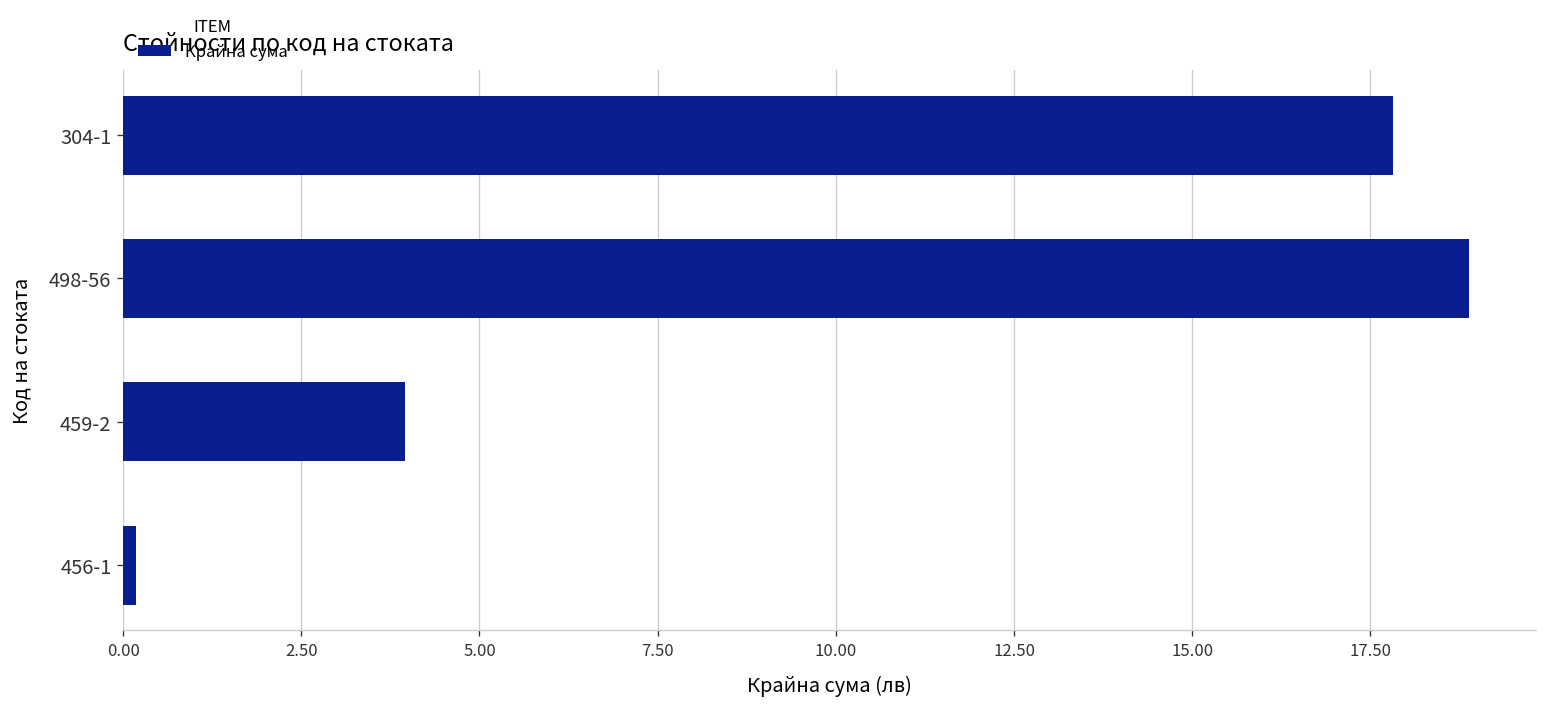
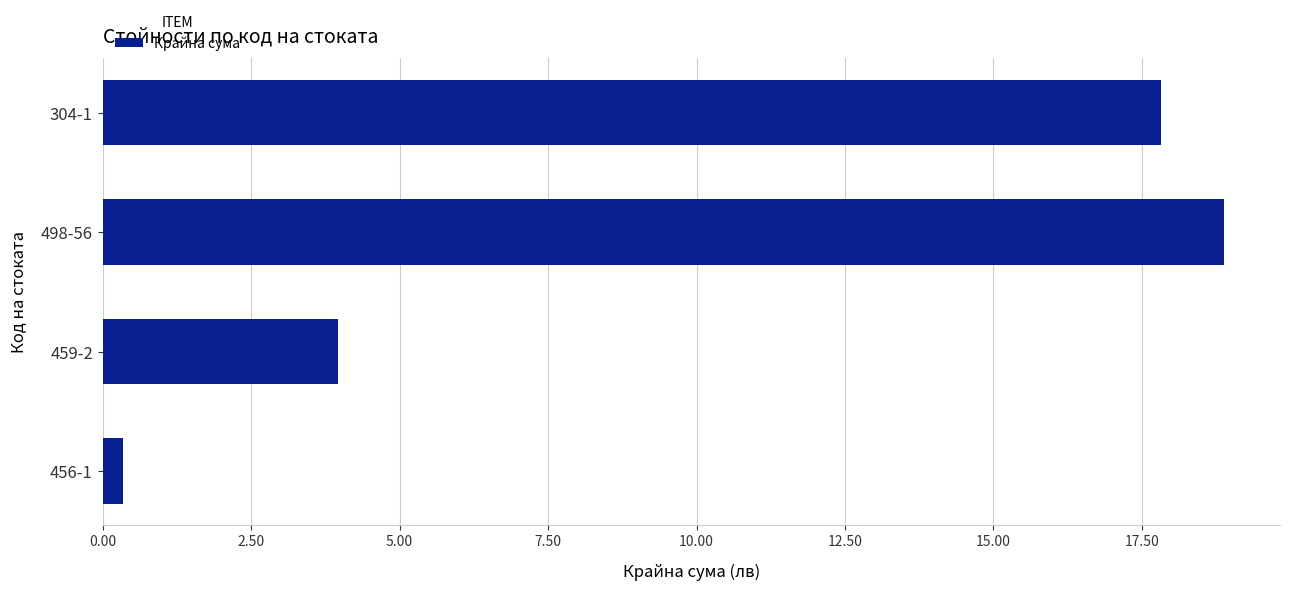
456-1: 0.2 -> 0.4
